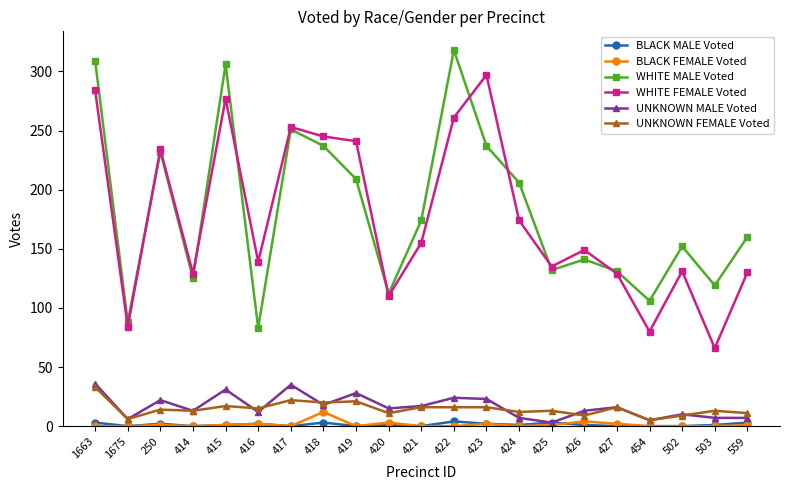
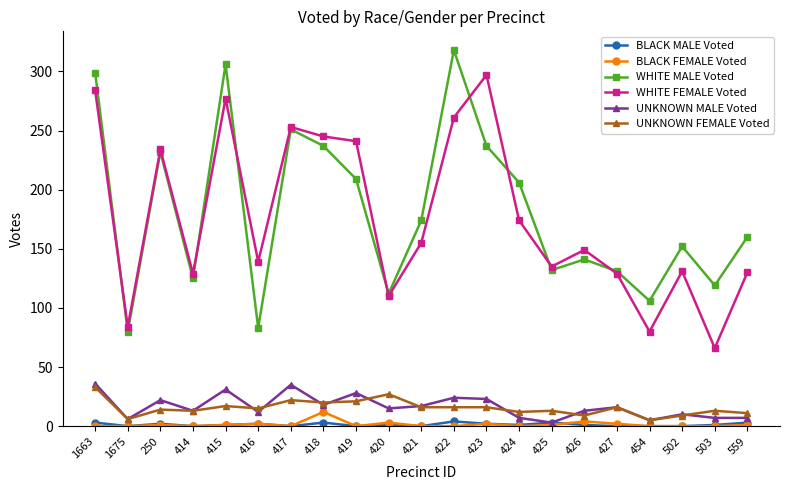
WHITE MALE Voted, 1663: 309 -> 299
WHITE MALE Voted, 1675: 88 -> 80
UNKNOWN FEMALE Voted, 420: 11 -> 27
